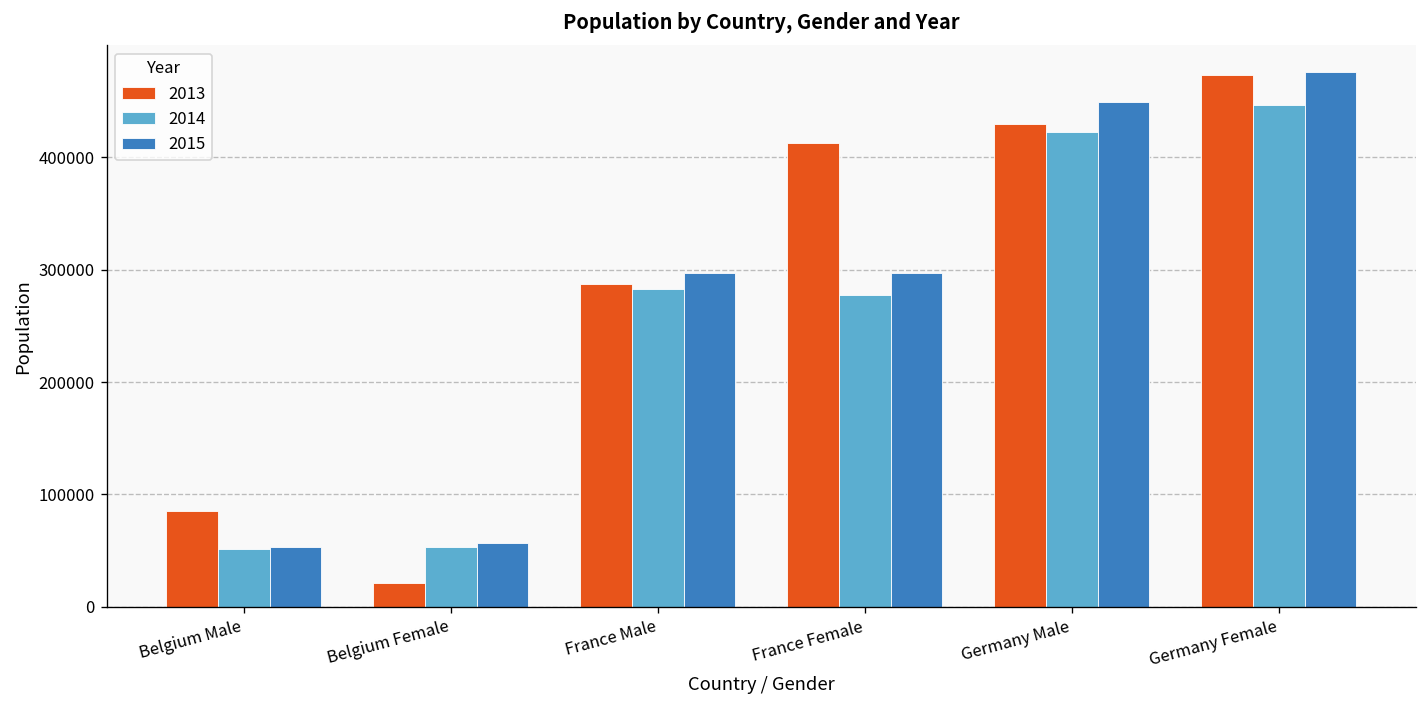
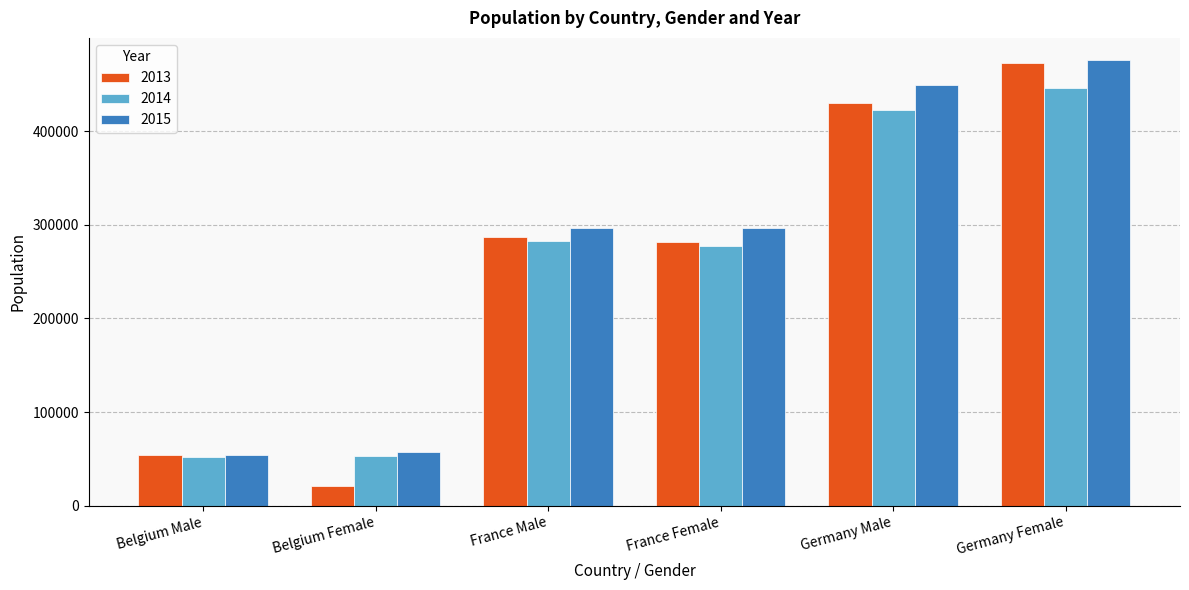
2013, Belgium Male: 90000 -> 50000
2013, France Female: 410000 -> 280000
